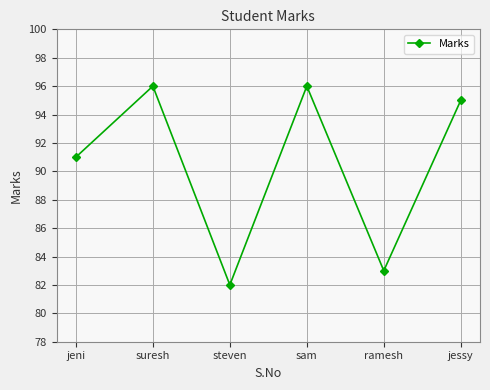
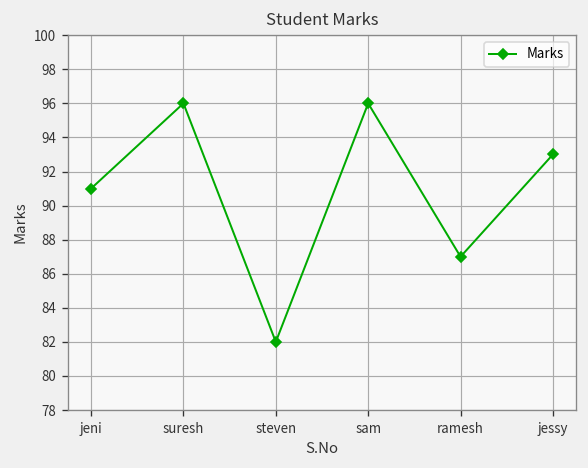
ramesh: 83 -> 87
jessy: 95 -> 93
